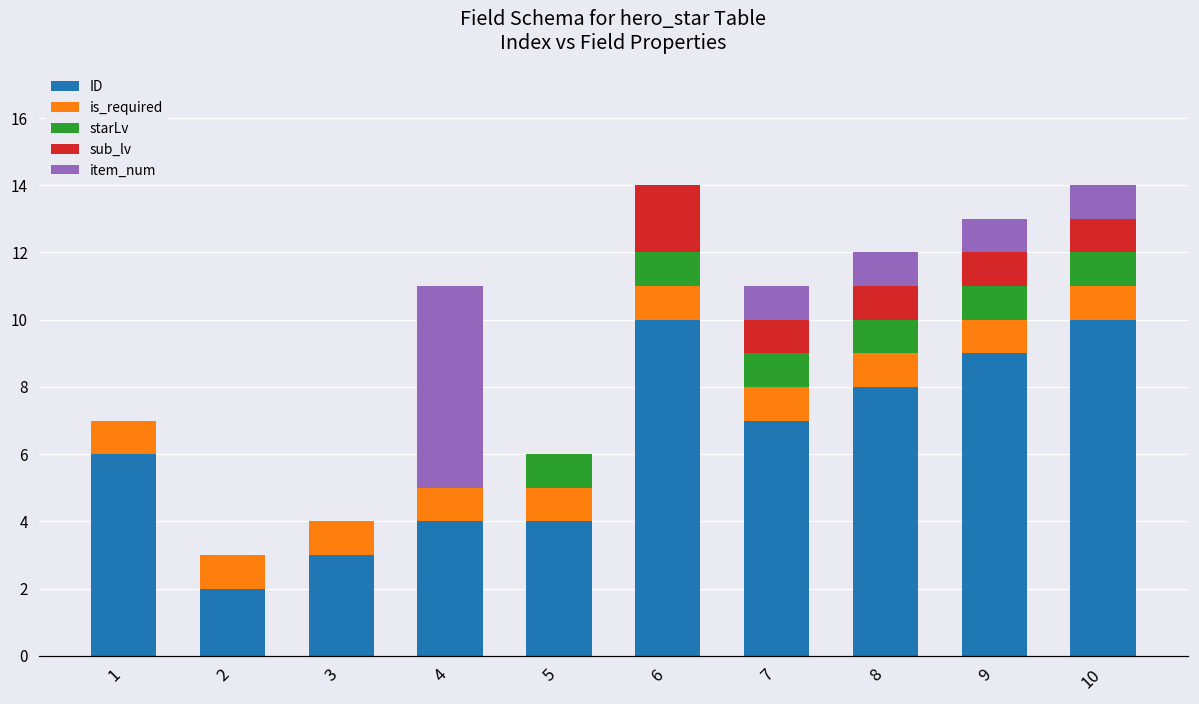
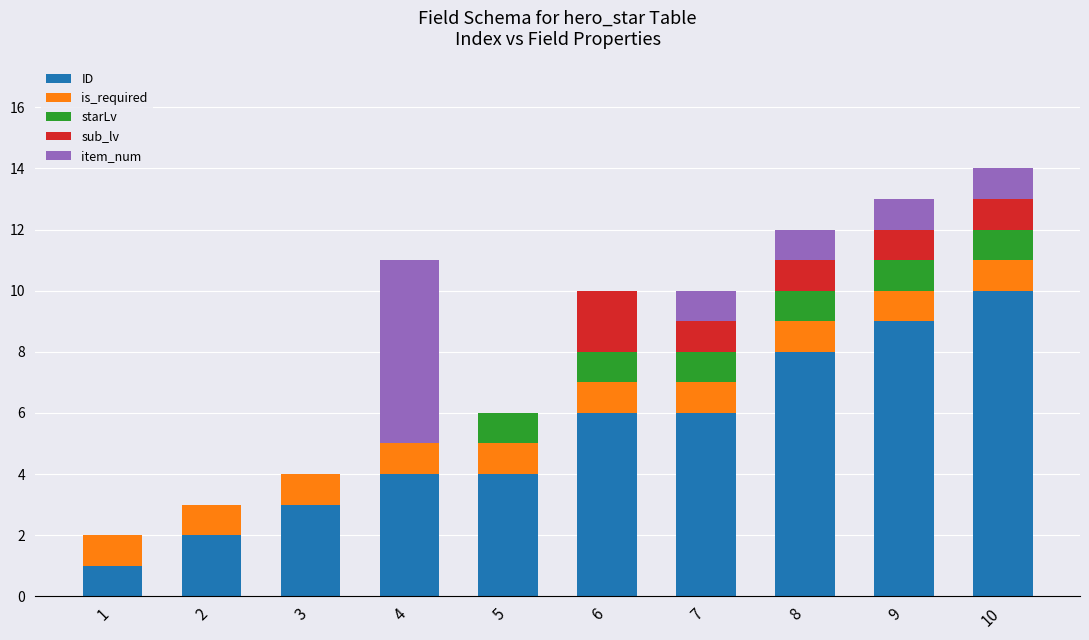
ID, 1: 6 -> 1
ID, 6: 10 -> 6
ID, 7: 7 -> 6
